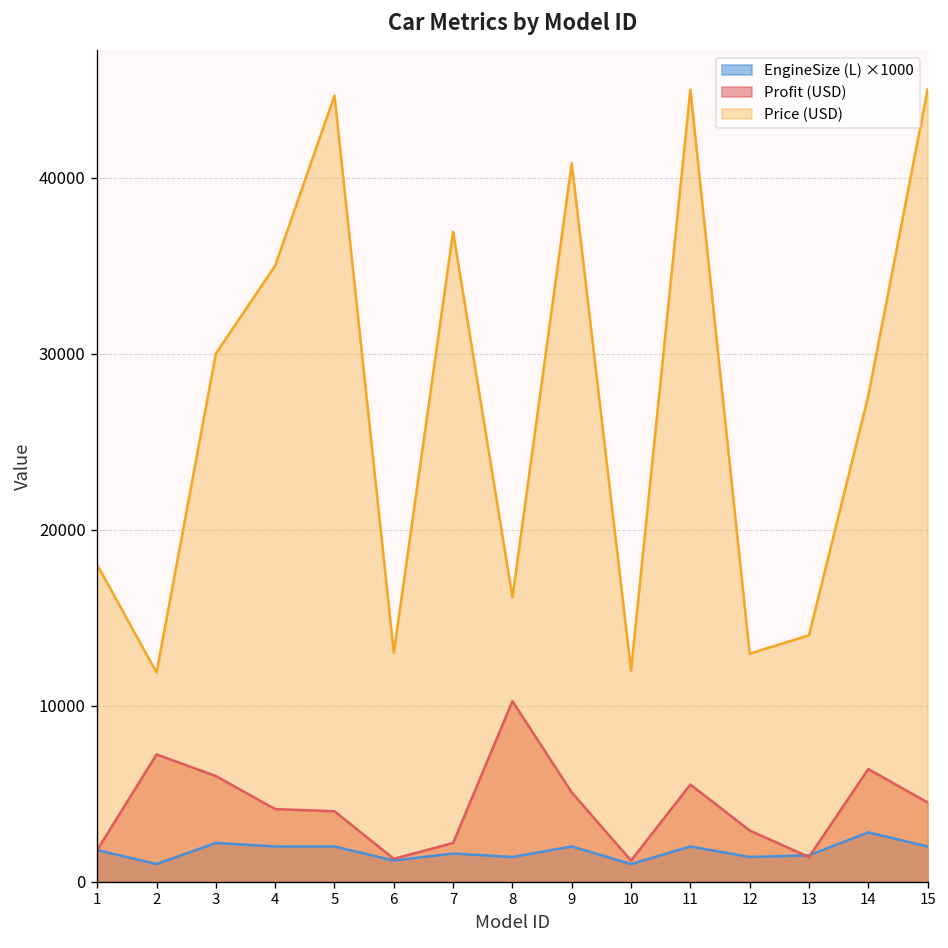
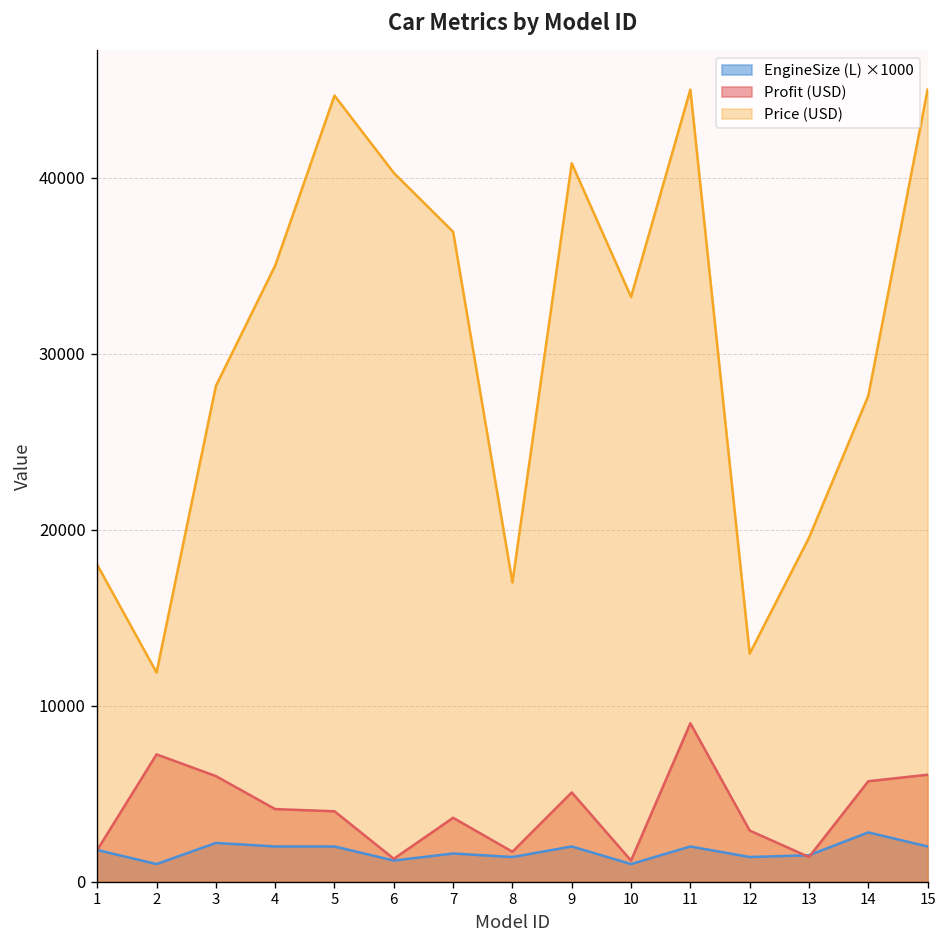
Price (USD), 3: 30000 -> 28200
Price (USD), 6: 13000 -> 40300
Profit (USD), 7: 2200 -> 3600
Profit (USD), 8: 10300 -> 1700
Price (USD), 8: 16200 -> 17000
Price (USD), 10: 12000 -> 33200
Profit (USD), 11: 5500 -> 9000
Price (USD), 13: 14000 -> 19500
Profit (USD), 14: 6400 -> 5700
Profit (USD), 15: 4500 -> 6100
